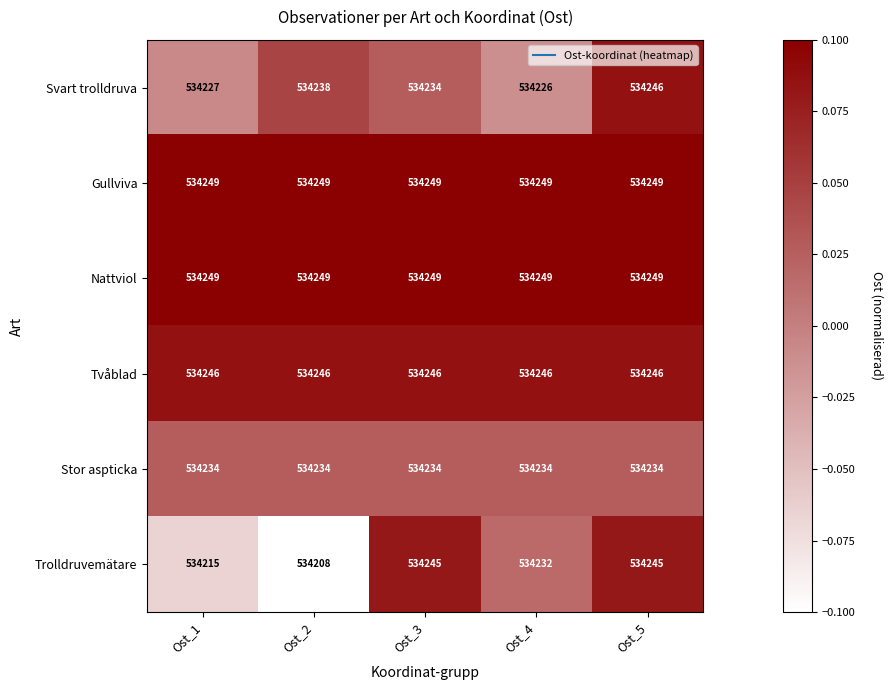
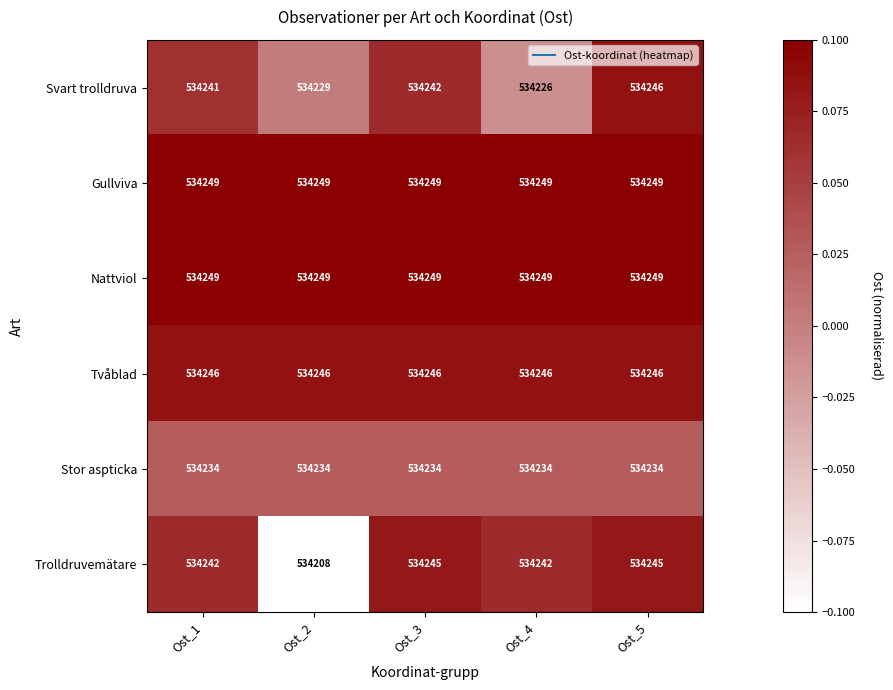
Svart trolldruva, Ost_1: 534227 -> 534241
Svart trolldruva, Ost_2: 534238 -> 534229
Svart trolldruva, Ost_3: 534234 -> 534242
Trolldruvemätare, Ost_1: 534215 -> 534242
Trolldruvemätare, Ost_4: 534232 -> 534242
